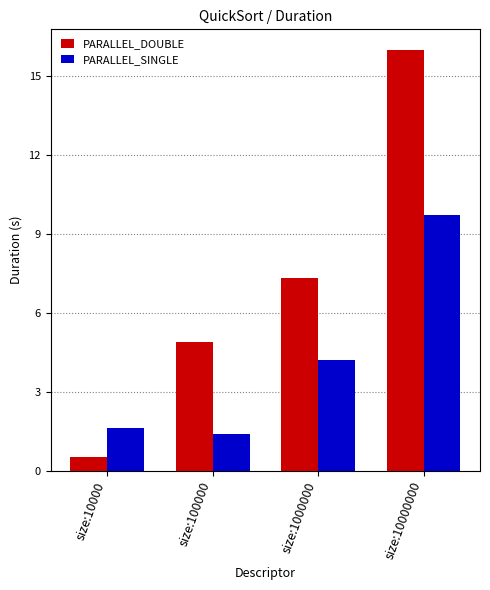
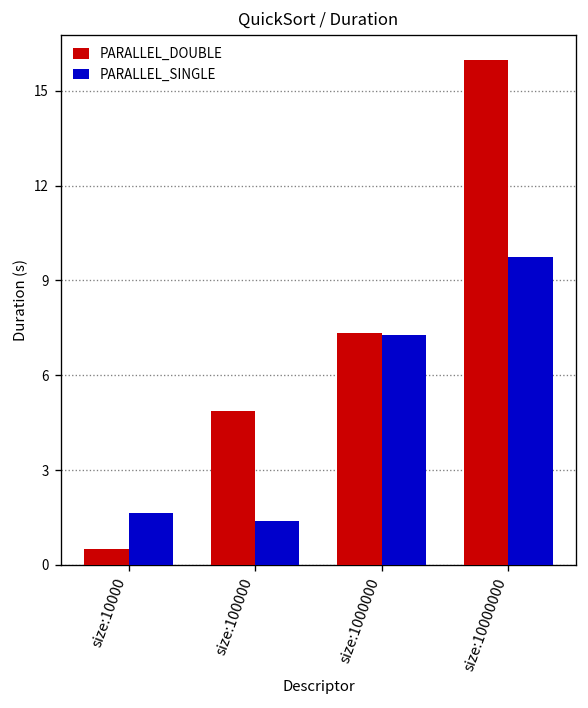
PARALLEL_SINGLE, size:1000000: 4.2 -> 7.3
